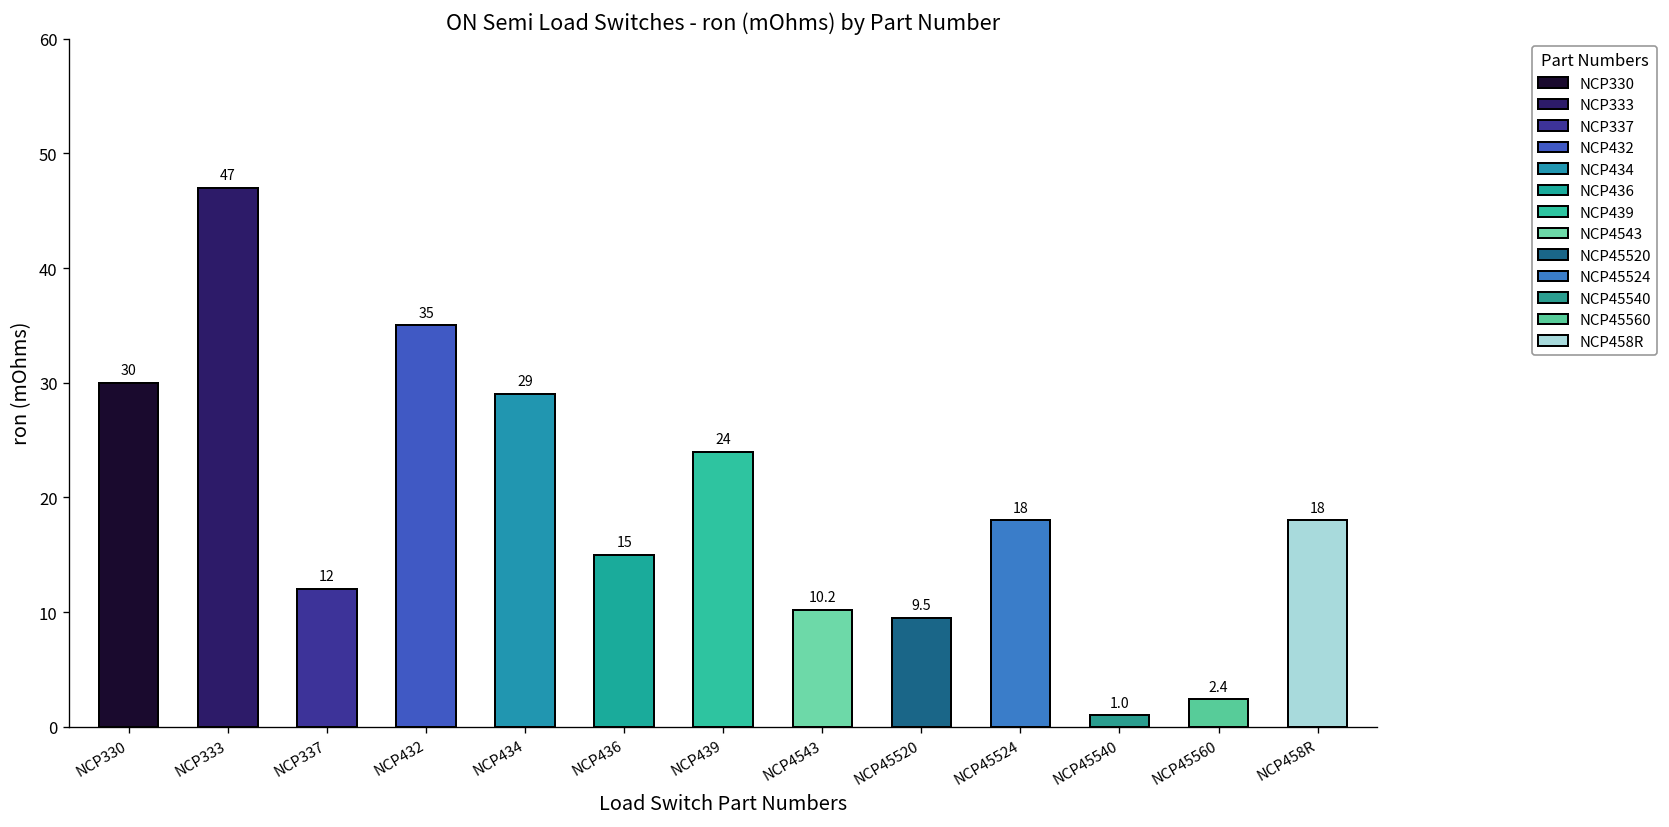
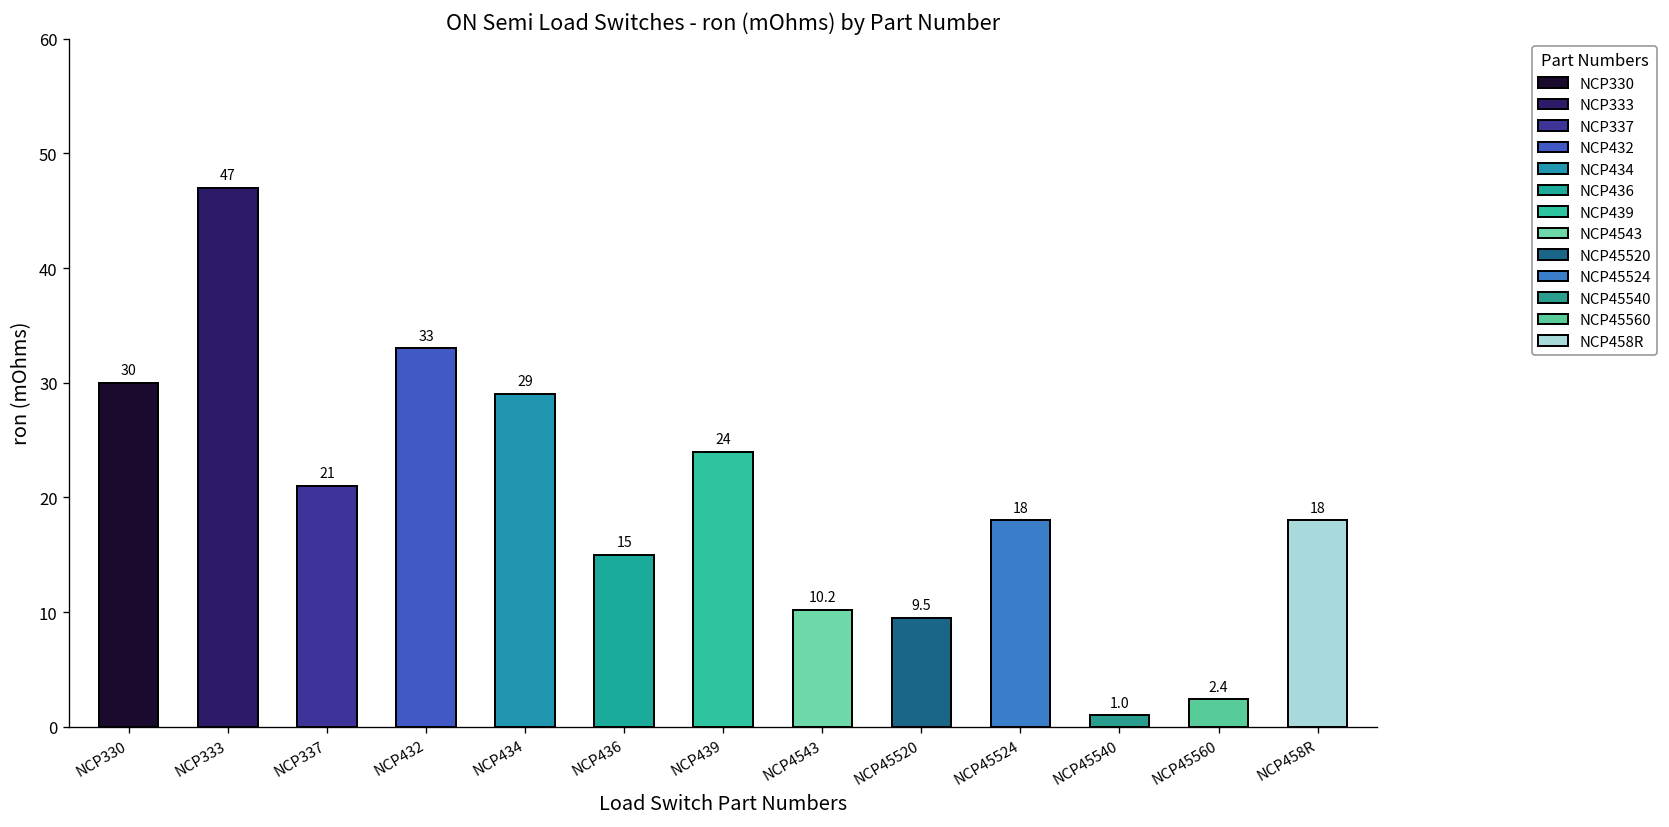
NCP337: 12 -> 21
NCP432: 35 -> 33
